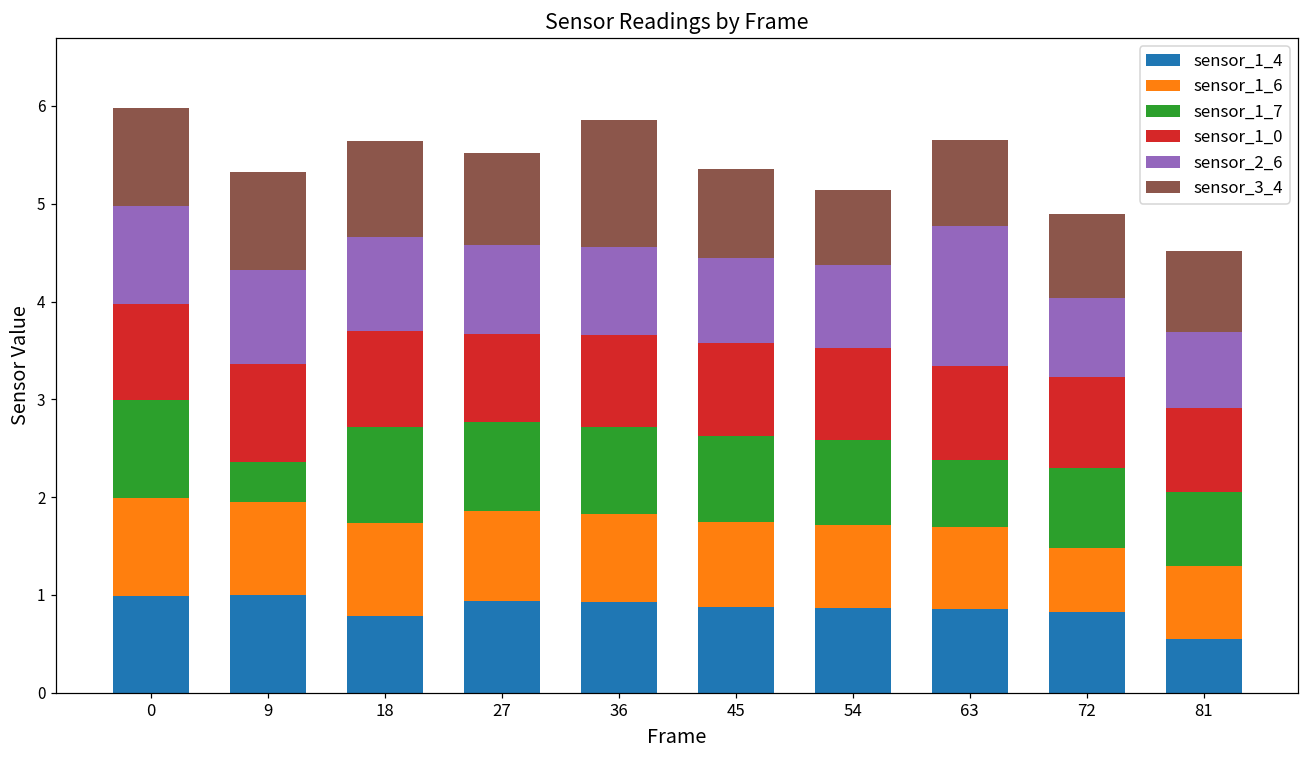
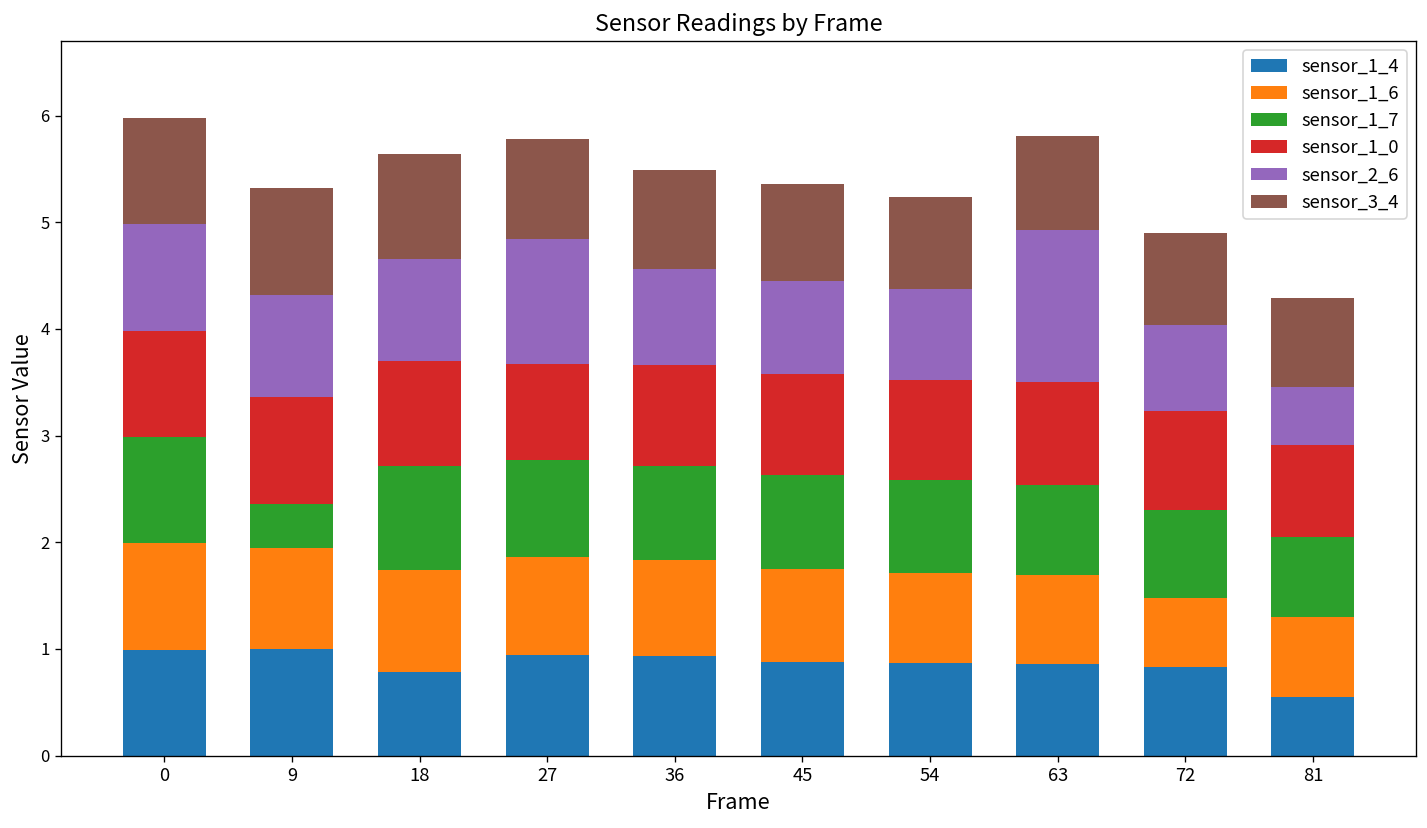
sensor_2_6, 27: 0.9 -> 1.2
sensor_3_4, 36: 1.3 -> 0.9
sensor_3_4, 54: 0.8 -> 0.9
sensor_1_7, 63: 0.7 -> 0.8
sensor_2_6, 81: 0.8 -> 0.5
